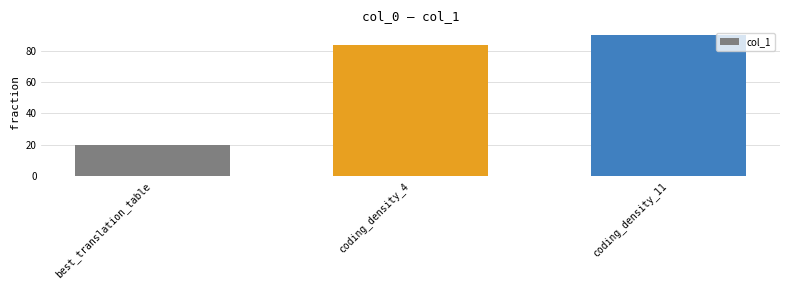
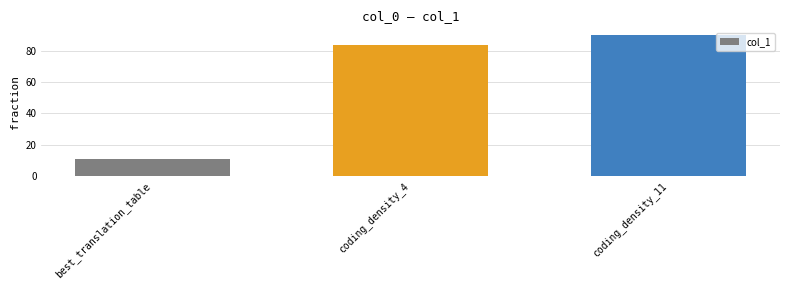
best_translation_table: 20 -> 11
